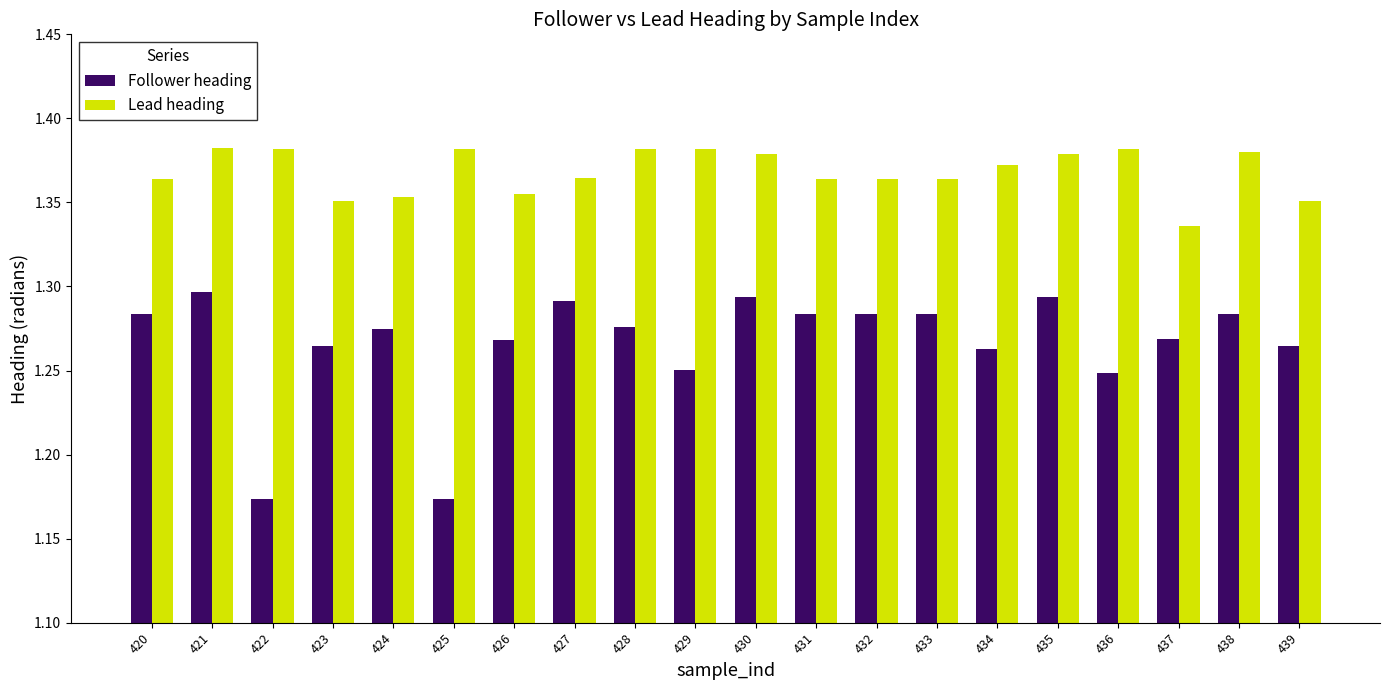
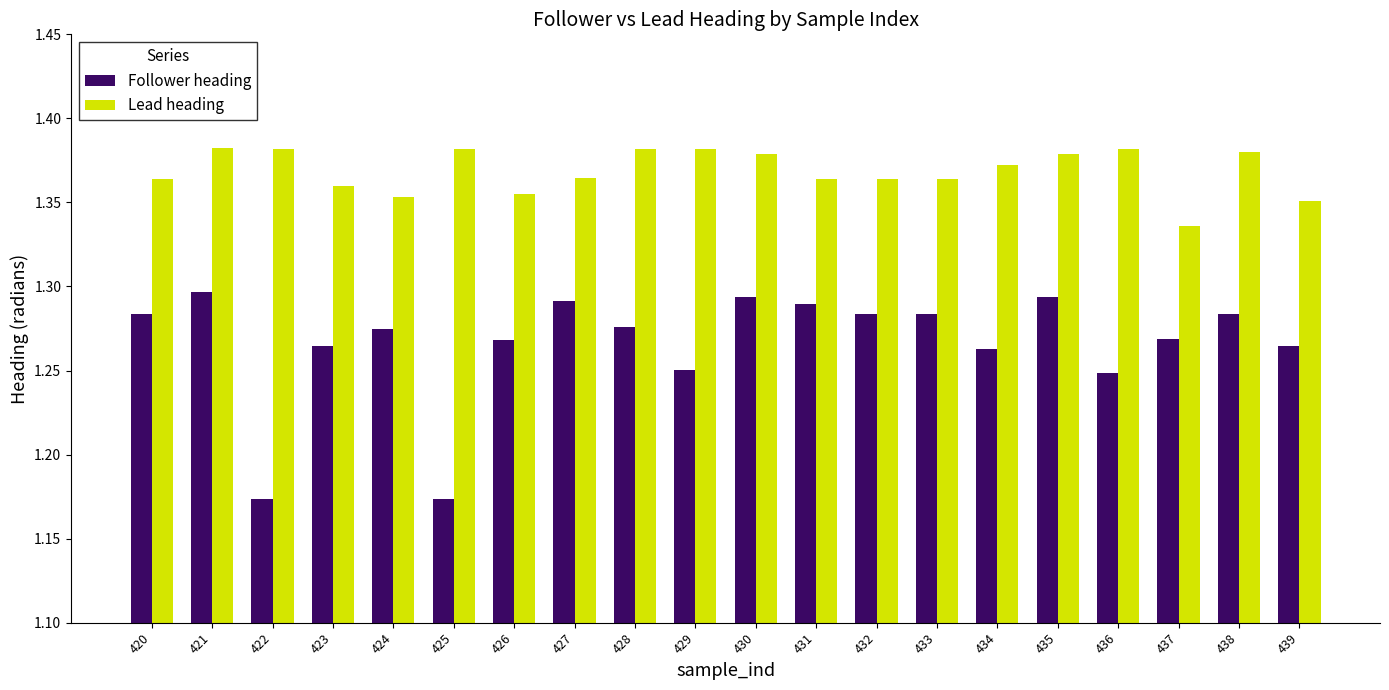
Lead heading, 423: 1.351 -> 1.360
Follower heading, 431: 1.284 -> 1.289
